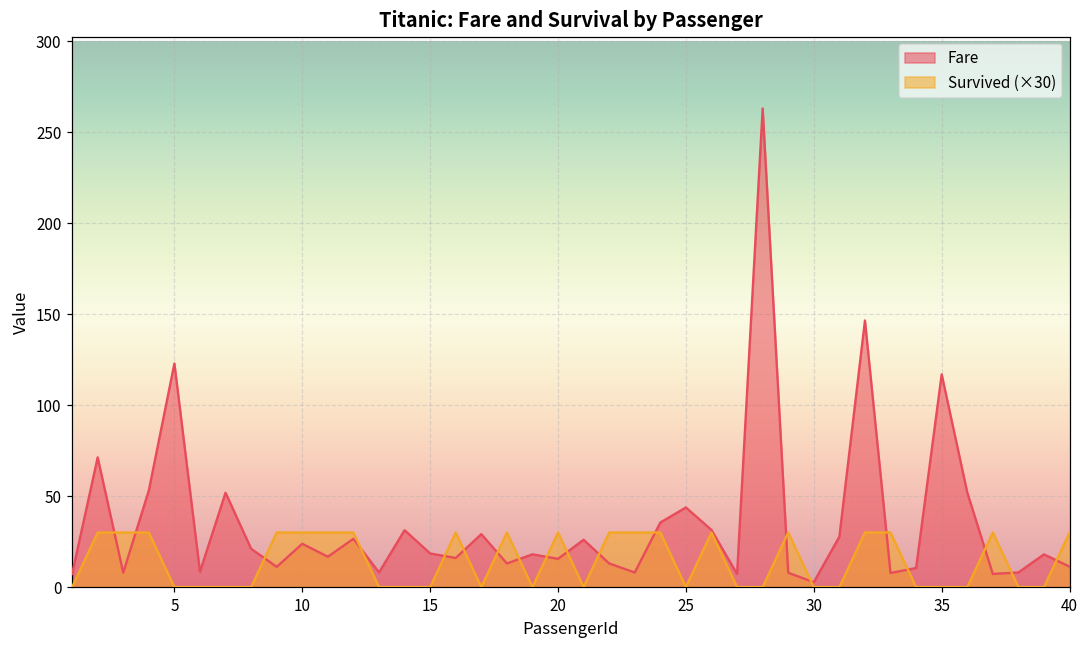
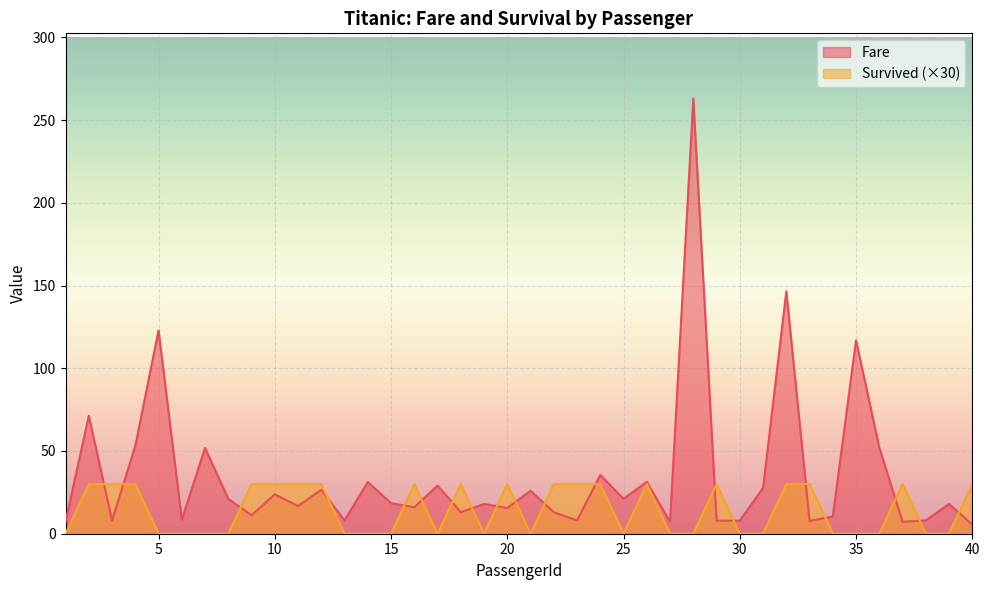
Fare, 25: 44 -> 21
Fare, 30: 3 -> 8
Fare, 40: 11 -> 5
